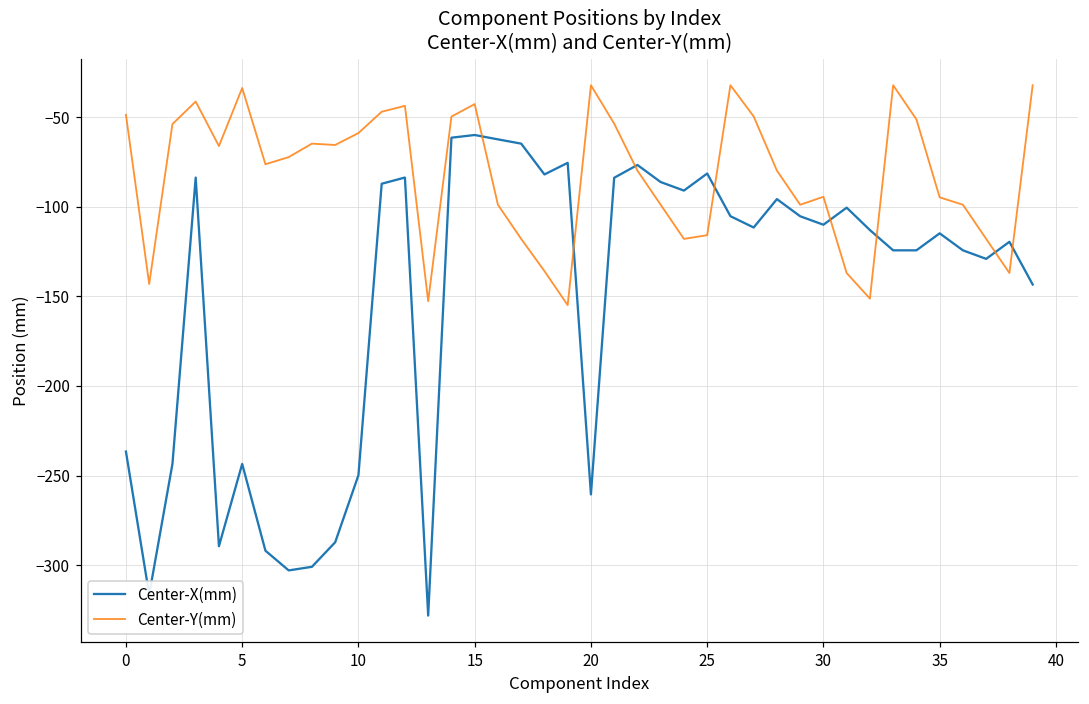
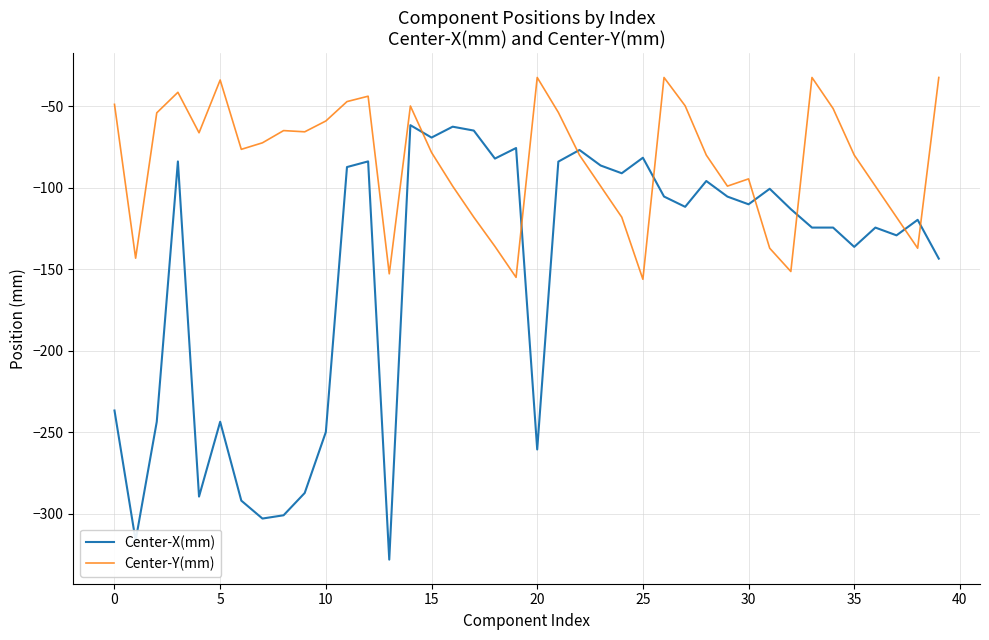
Center-X(mm), 15: -60 -> -69
Center-Y(mm), 15: -43 -> -78
Center-Y(mm), 25: -116 -> -156
Center-X(mm), 35: -115 -> -136
Center-Y(mm), 35: -95 -> -80
